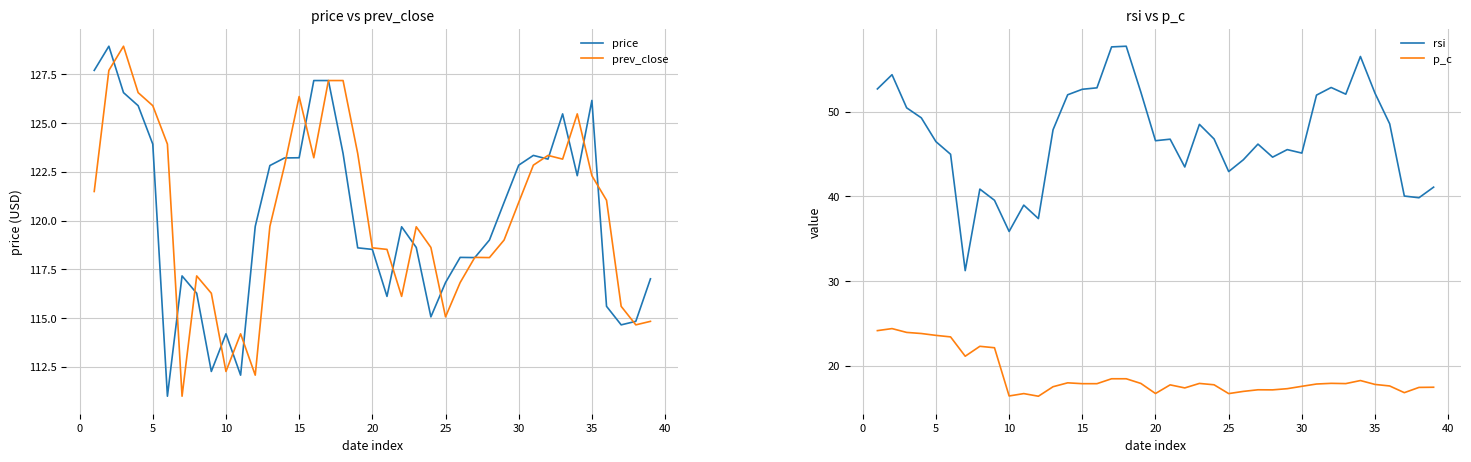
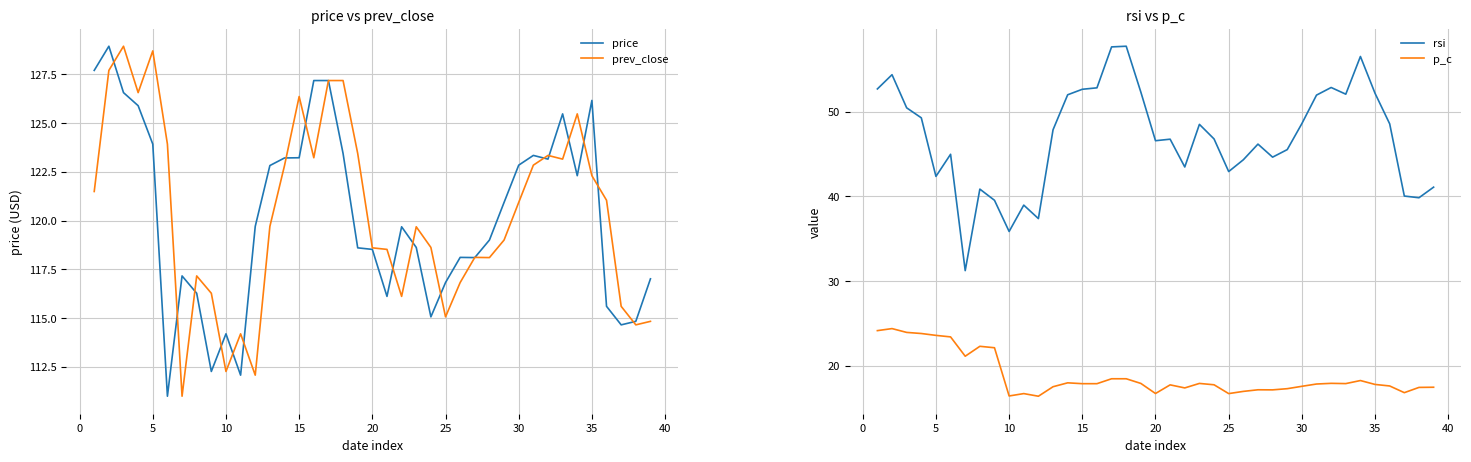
price vs prev_close, prev_close, 5: 125.9 -> 128.7
rsi vs p_c, rsi, 5: 46 -> 42
rsi vs p_c, rsi, 30: 45 -> 49
